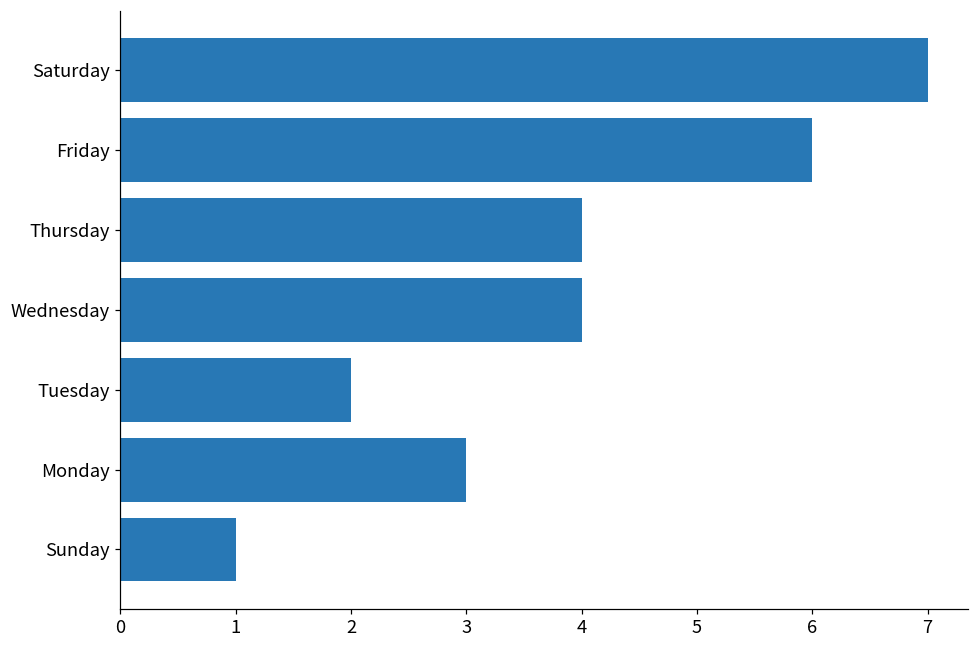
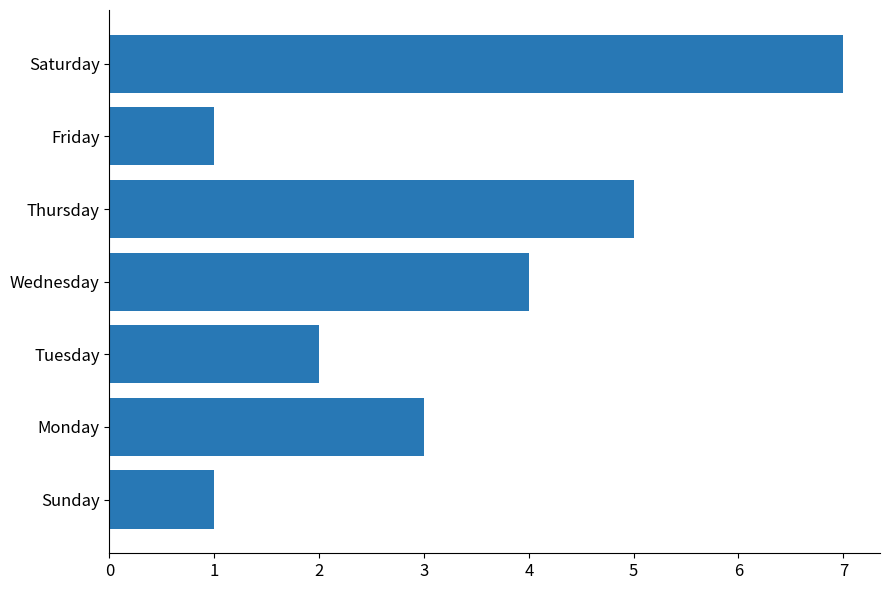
Friday: 6 -> 1
Thursday: 4 -> 5
